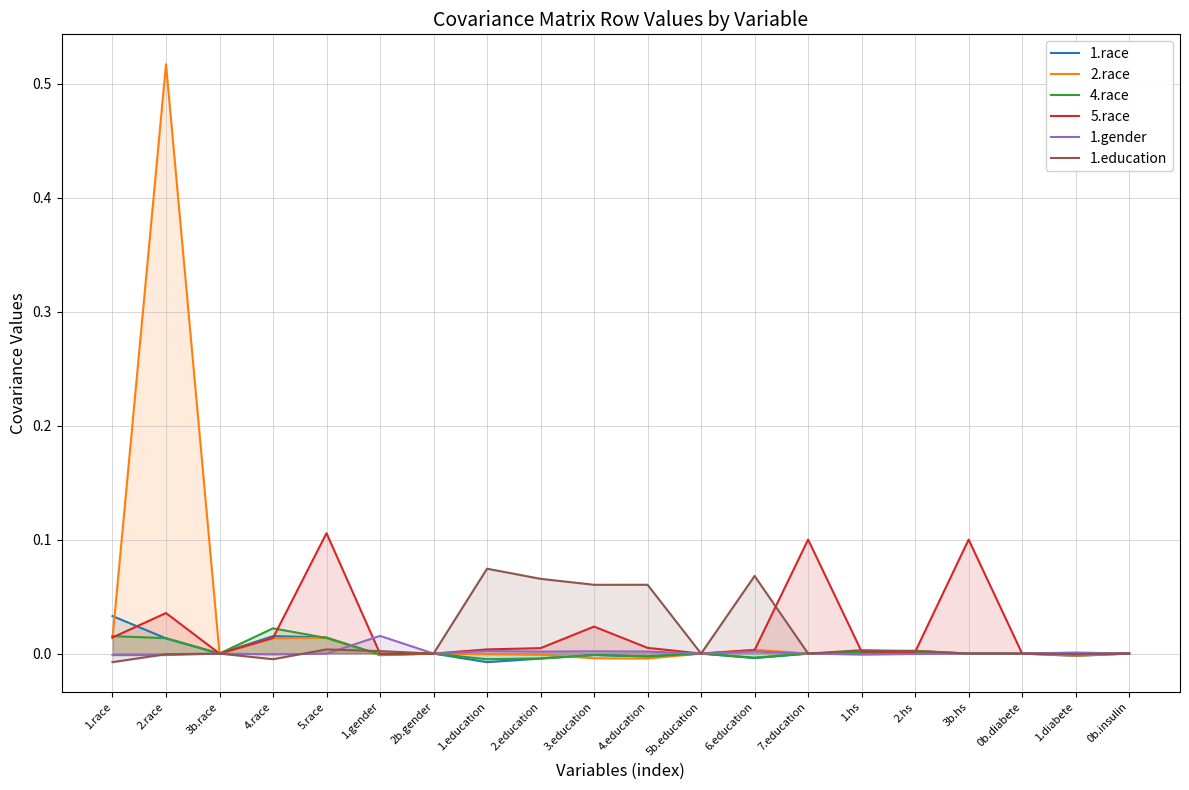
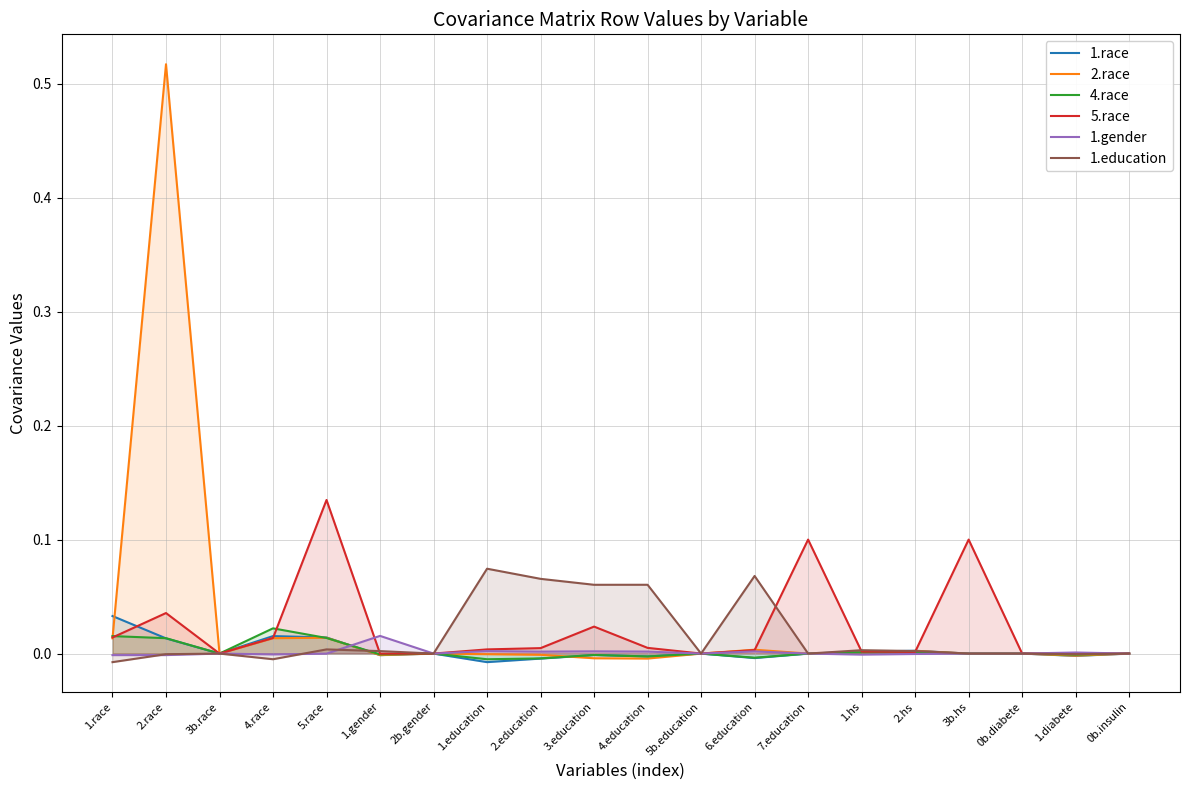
5.race, 5.race: 0.106 -> 0.135
